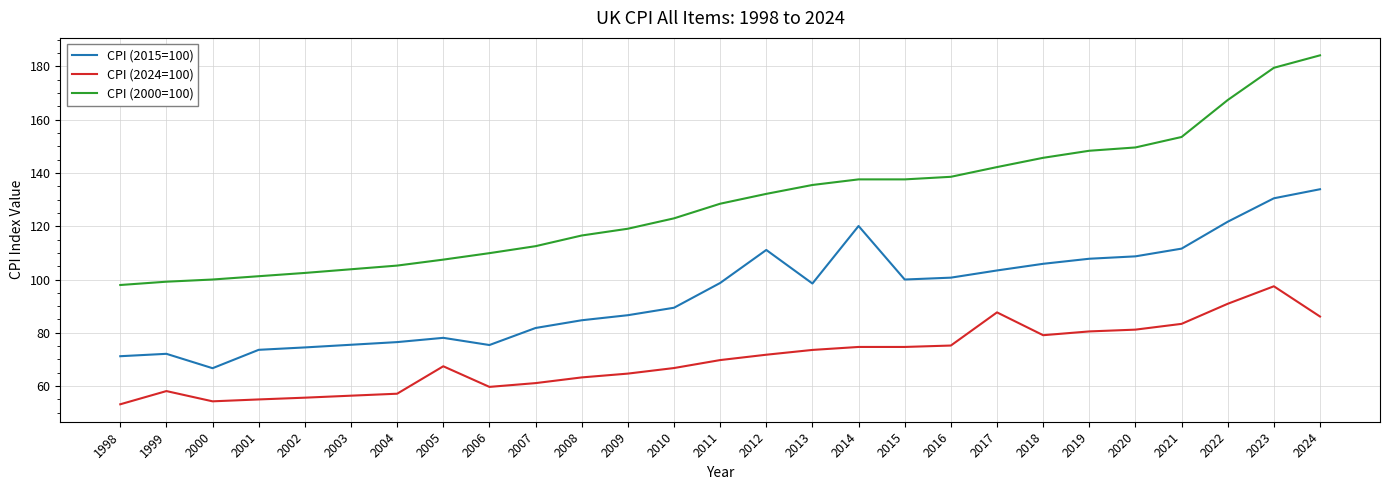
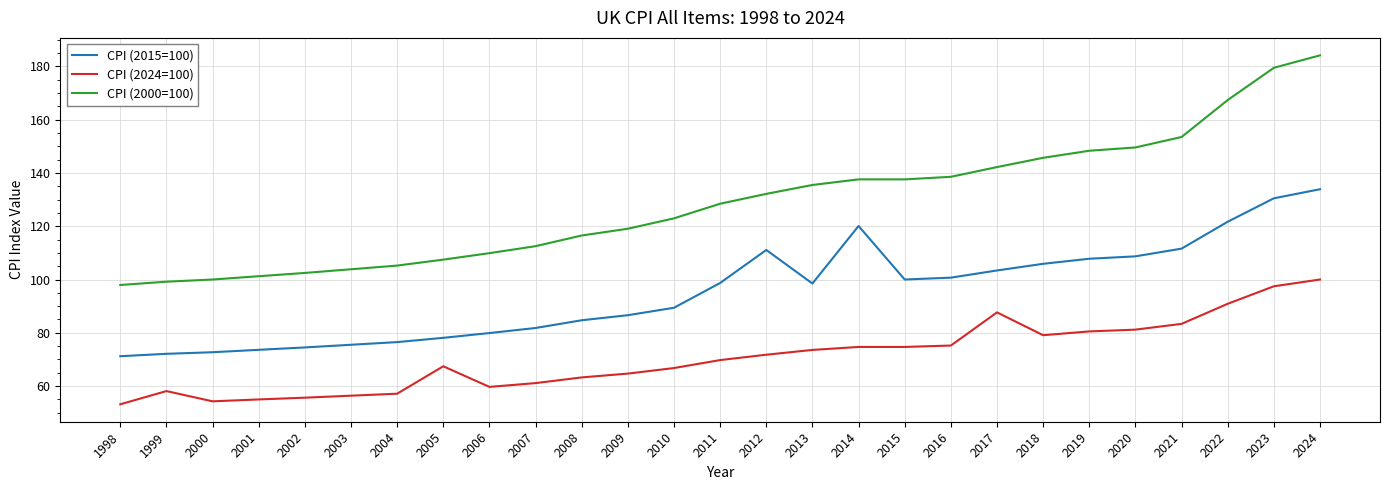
CPI (2015=100), 2000: 67 -> 73
CPI (2015=100), 2006: 75 -> 80
CPI (2024=100), 2024: 86 -> 100
